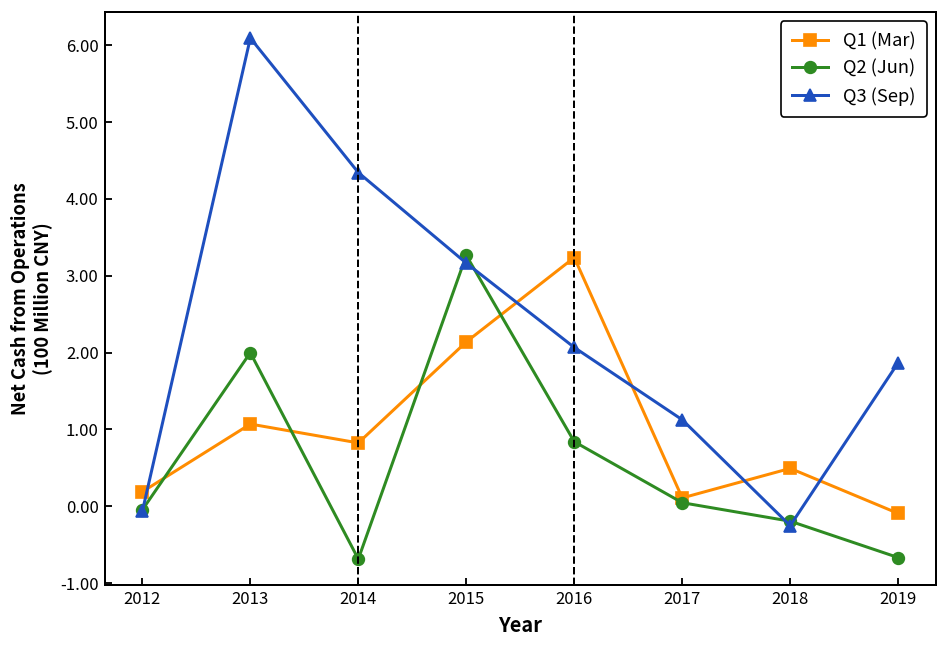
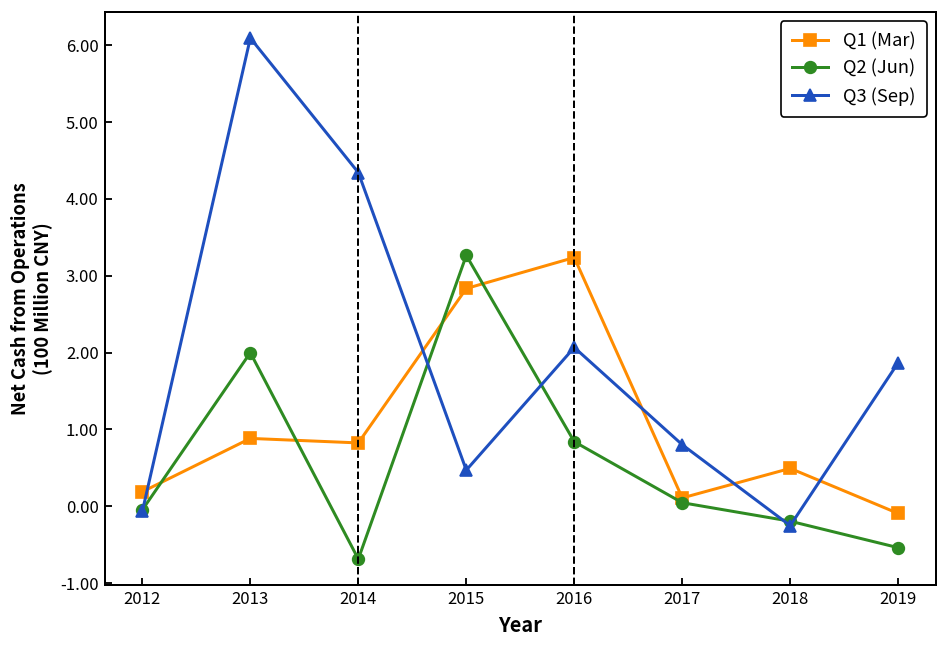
Q1 (Mar), 2013: 1.1 -> 0.9
Q1 (Mar), 2015: 2.1 -> 2.8
Q3 (Sep), 2015: 3.2 -> 0.5
Q3 (Sep), 2017: 1.1 -> 0.8
Q2 (Jun), 2019: -0.7 -> -0.5
